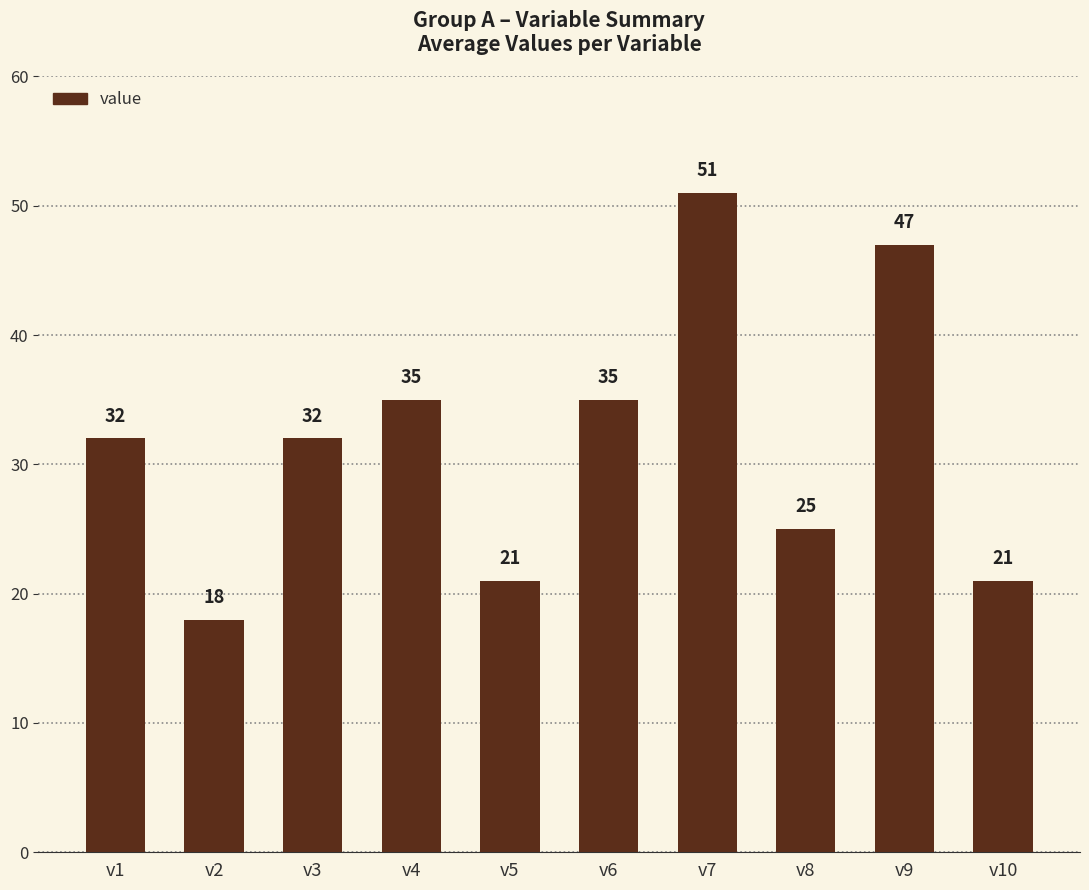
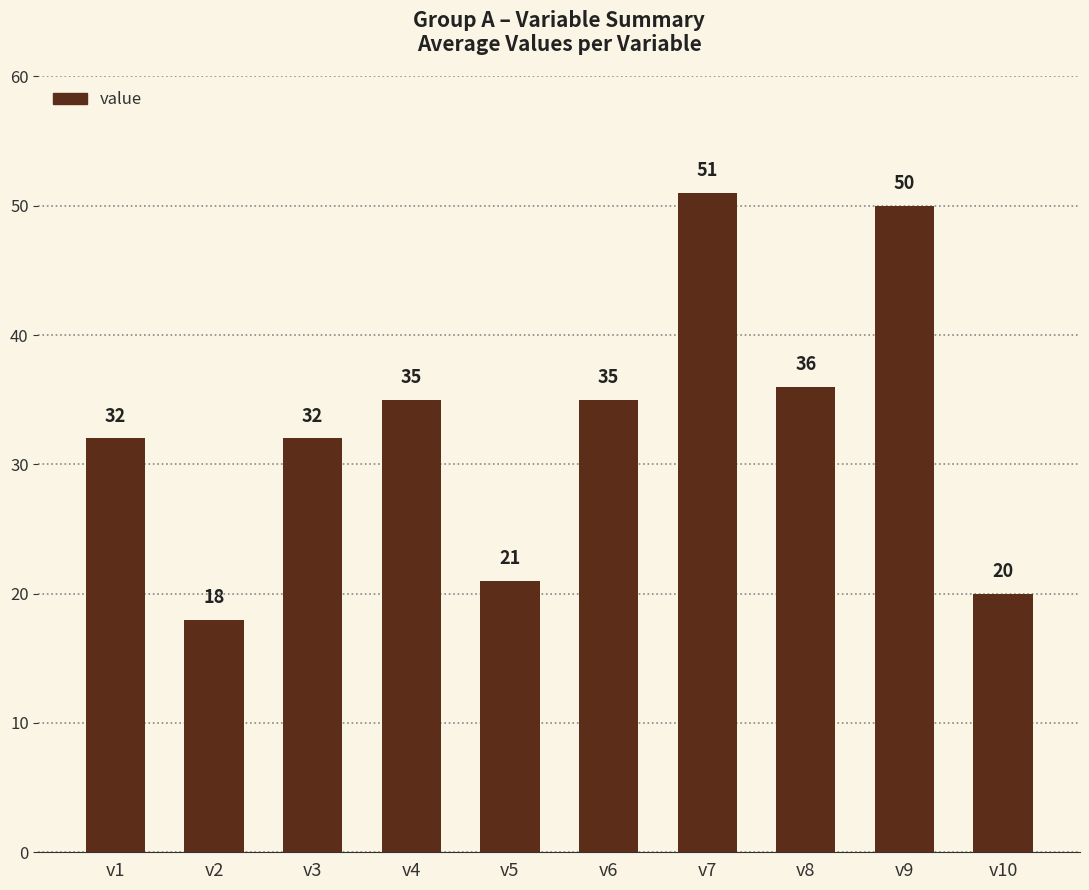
v8: 25 -> 36
v9: 47 -> 50
v10: 21 -> 20
